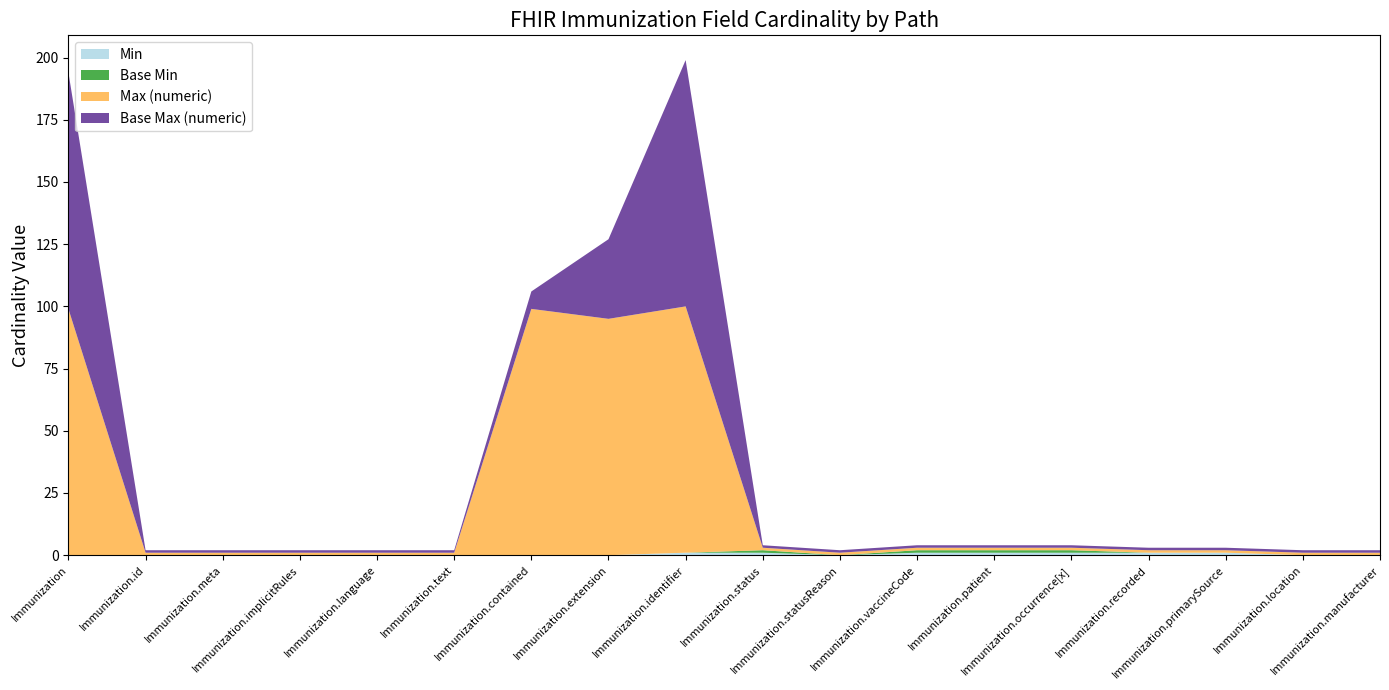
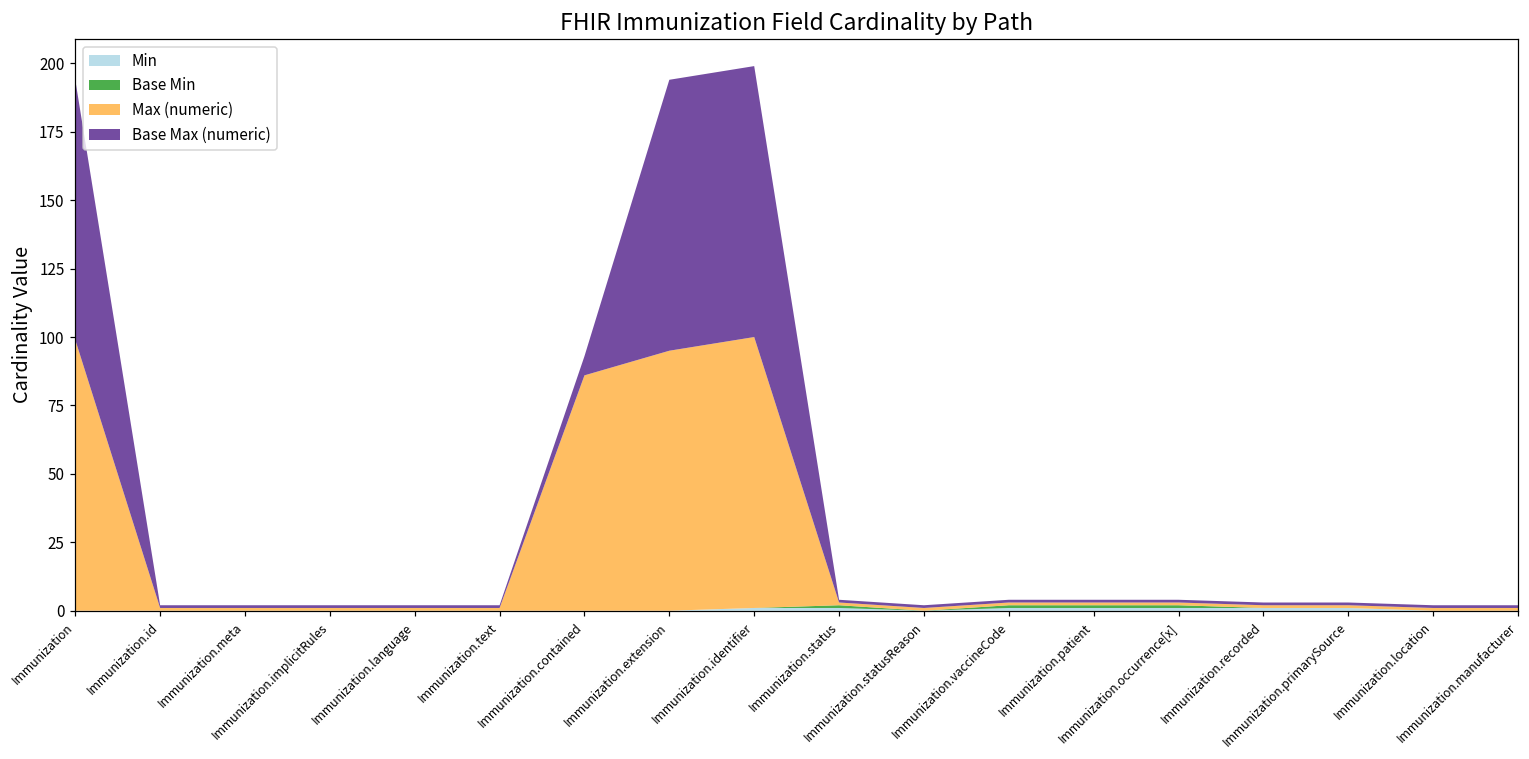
Max (numeric), Immunization.contained: 99 -> 86
Base Max (numeric), Immunization.extension: 32 -> 99
